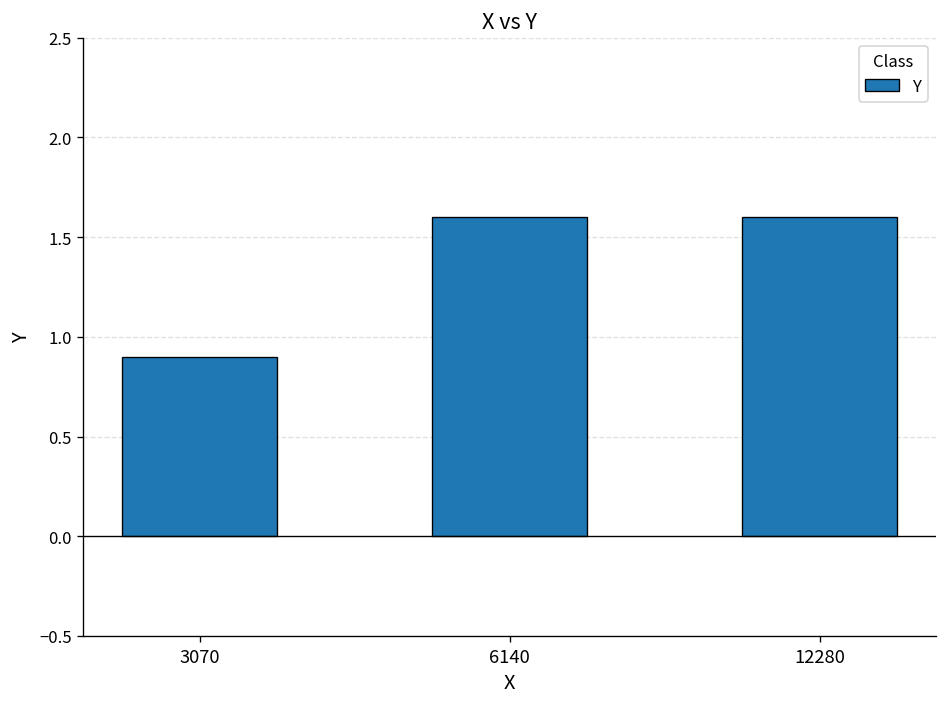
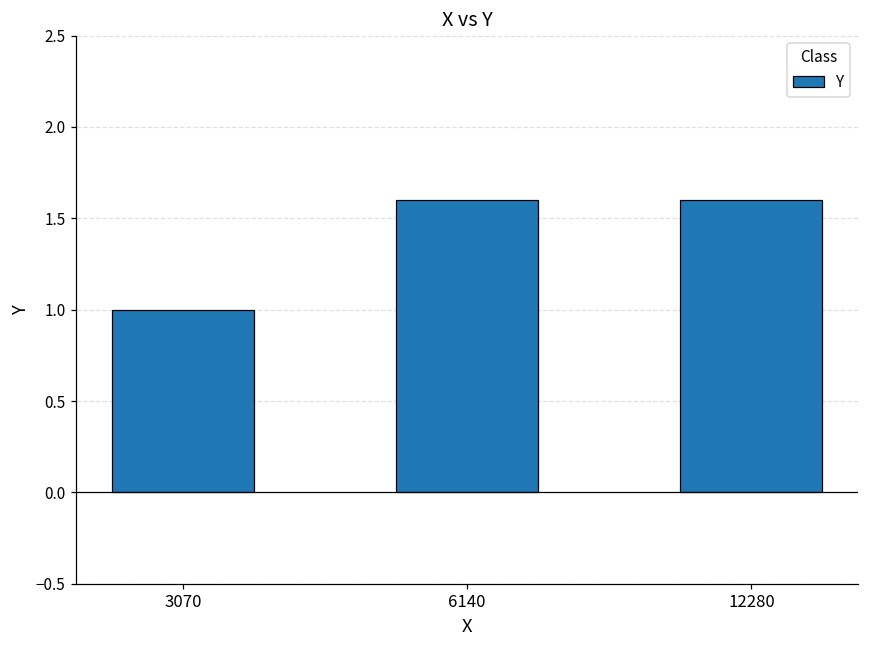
3070: 0.9 -> 1.0
